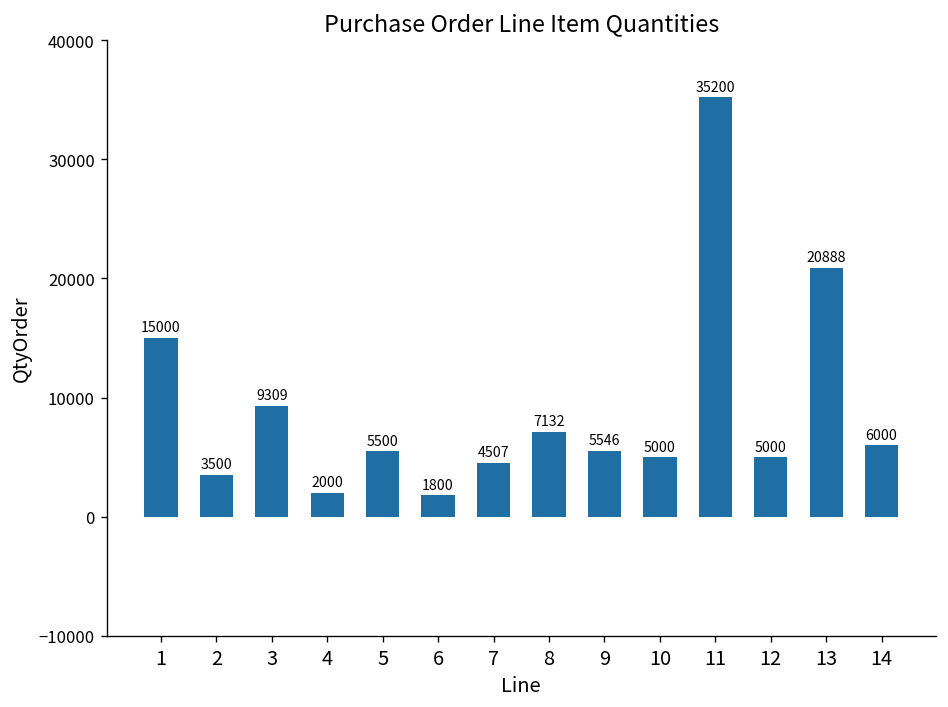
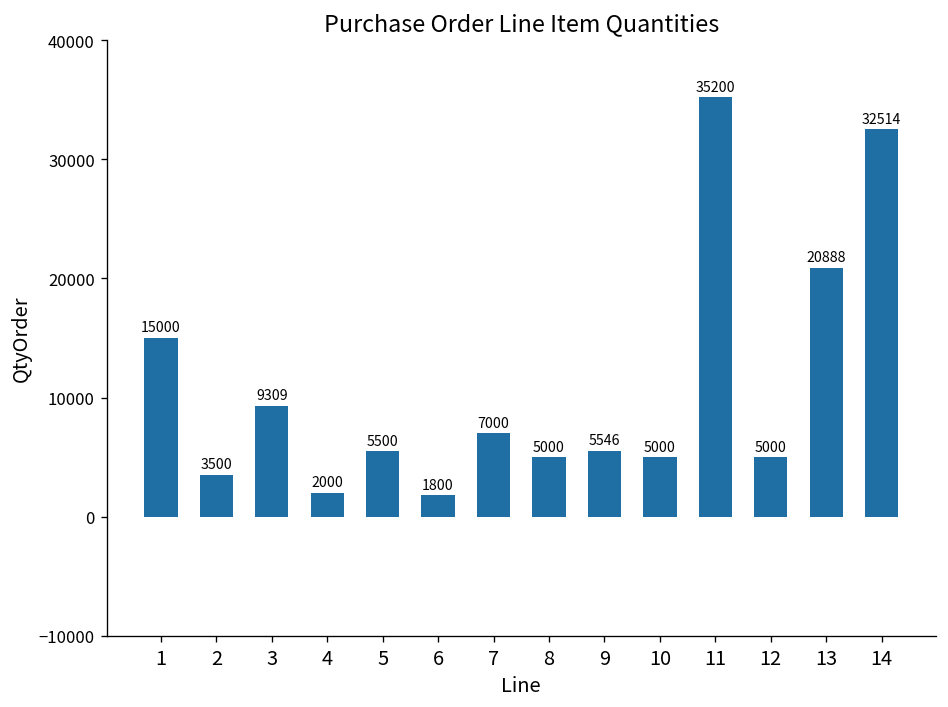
7: 4507 -> 7000
8: 7132 -> 5000
14: 6000 -> 32514
